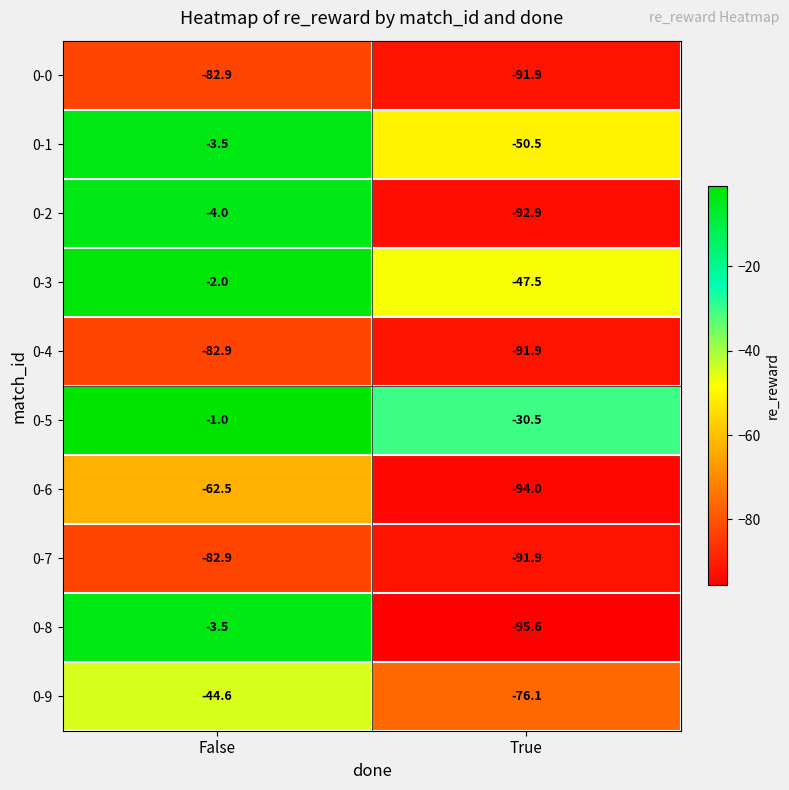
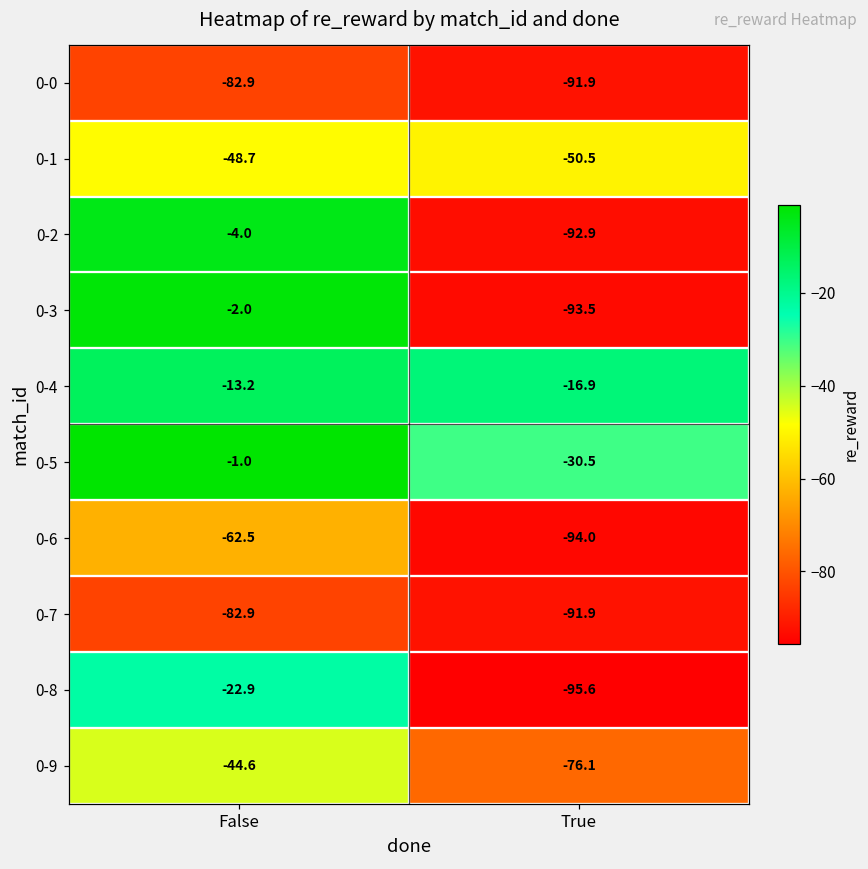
0-1, False: -3.5 -> -48.7
0-3, True: -47.5 -> -93.5
0-4, False: -82.9 -> -13.2
0-4, True: -91.9 -> -16.9
0-8, False: -3.5 -> -22.9
